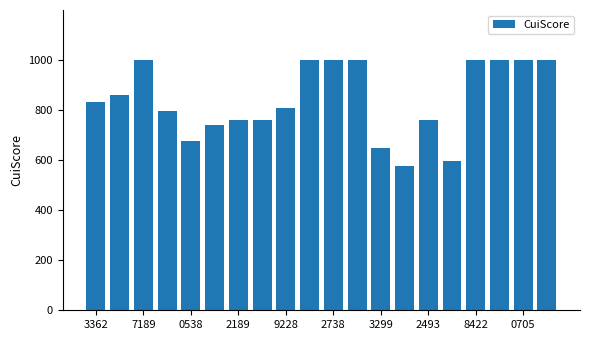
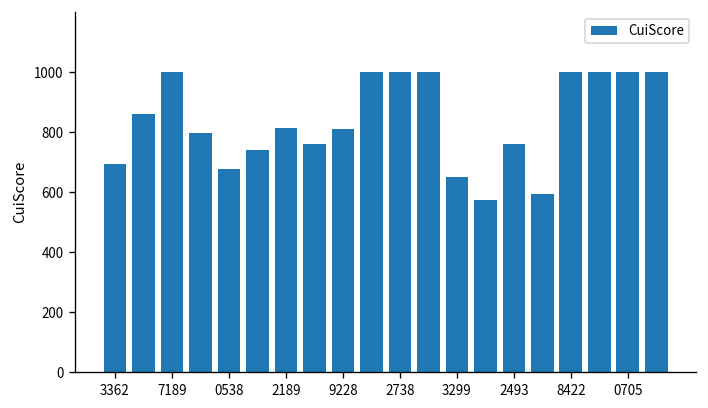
3362: 830 -> 690
2189: 760 -> 820
